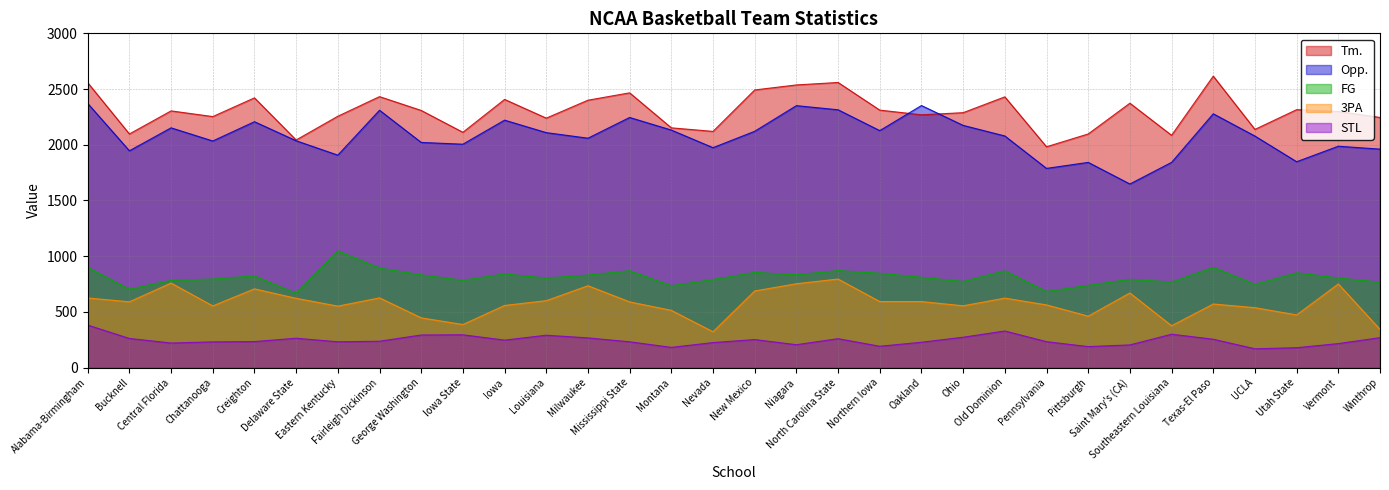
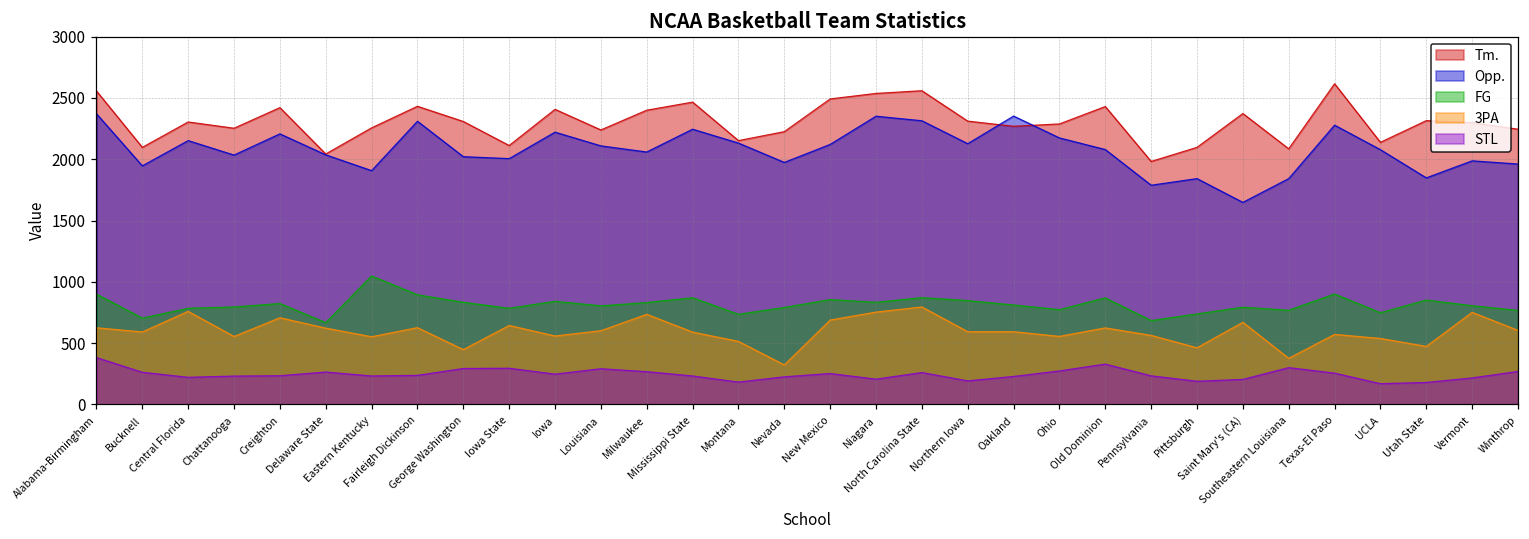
3PA, Iowa State: 390 -> 640
Tm., Nevada: 2120 -> 2230
3PA, Winthrop: 340 -> 600
